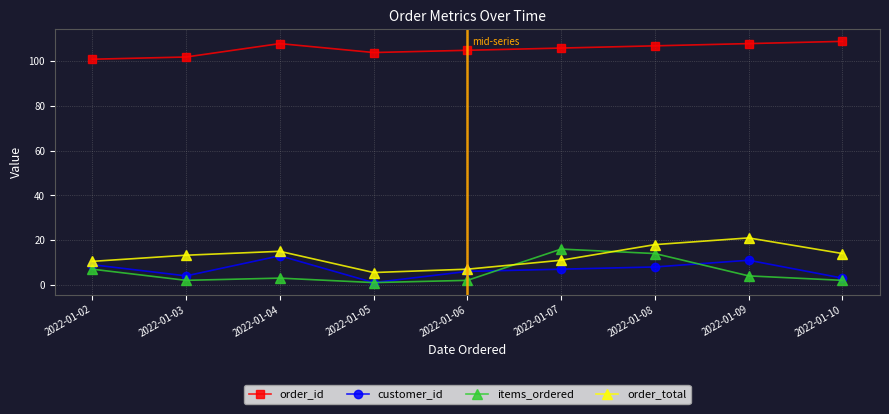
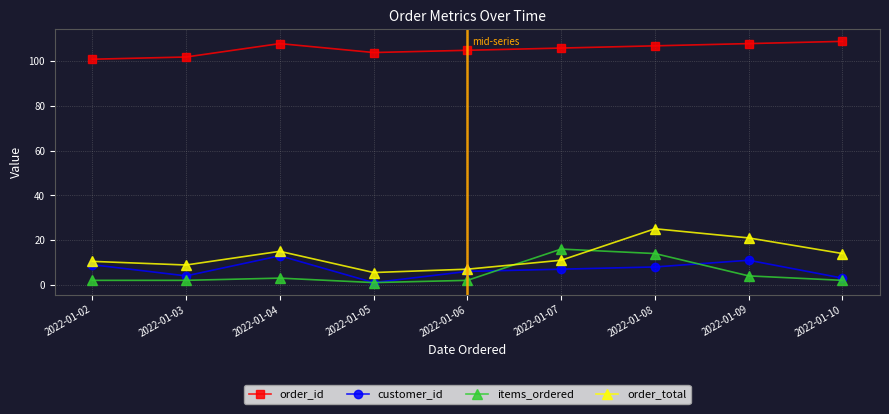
items_ordered, 2022-01-02: 7 -> 2
order_total, 2022-01-03: 13 -> 9
order_total, 2022-01-08: 18 -> 25
